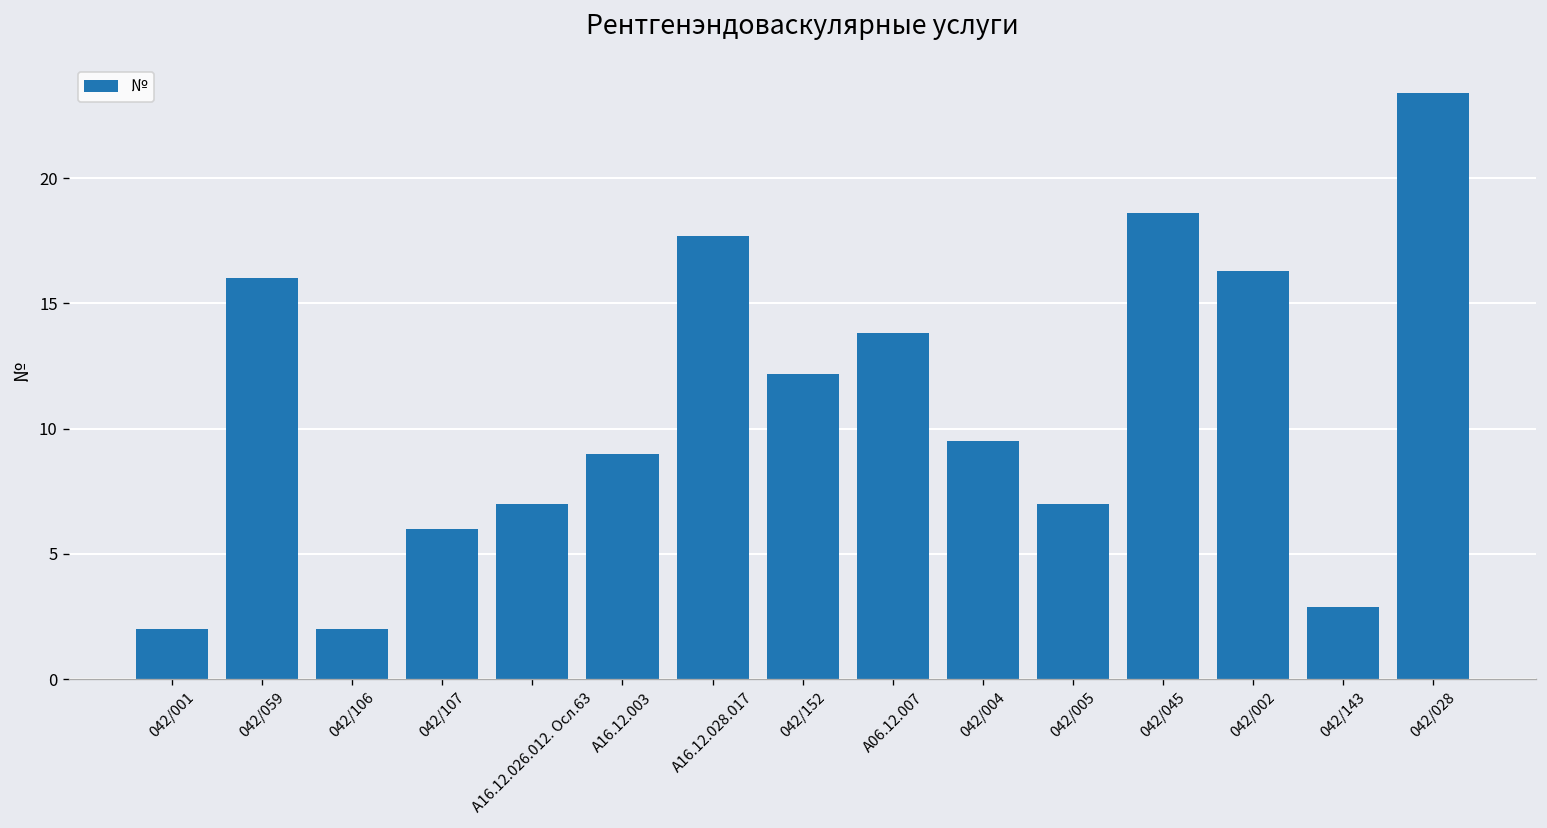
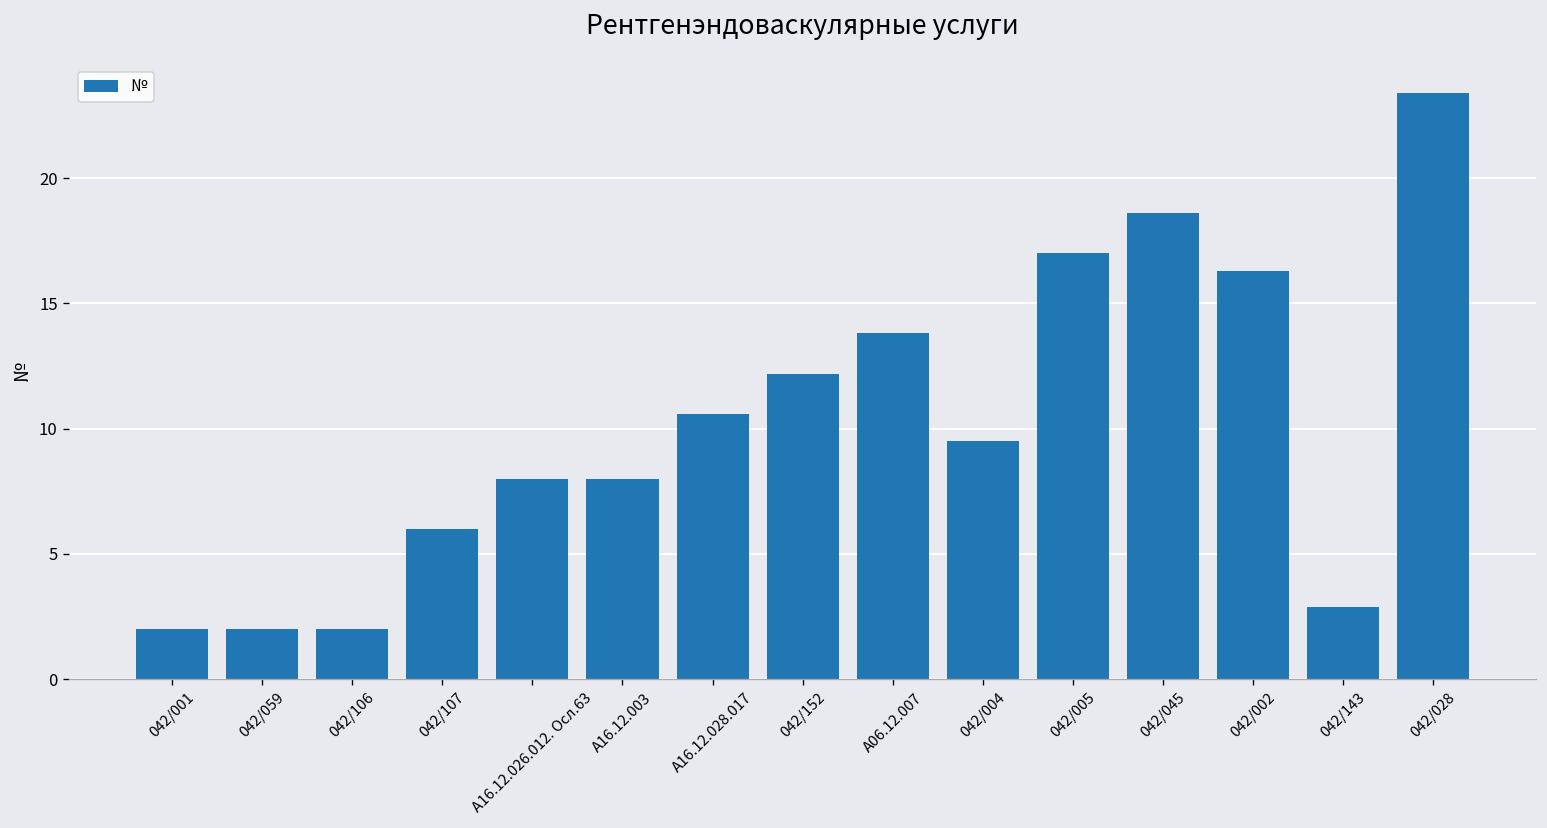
042/059: 16 -> 2
A16.12.026.012. Осл.63: 7 -> 8
A16.12.003: 9 -> 8
A16.12.028.017: 17.7 -> 10.6
042/005: 7 -> 17
